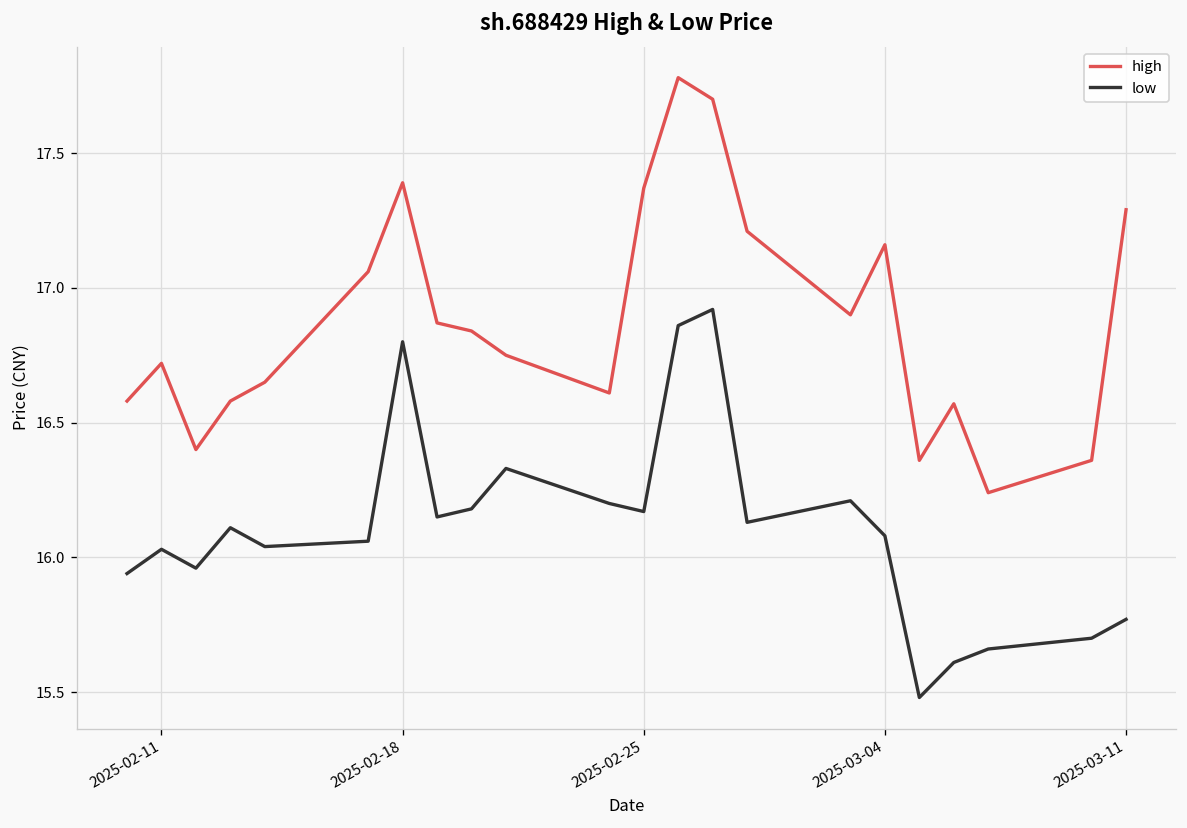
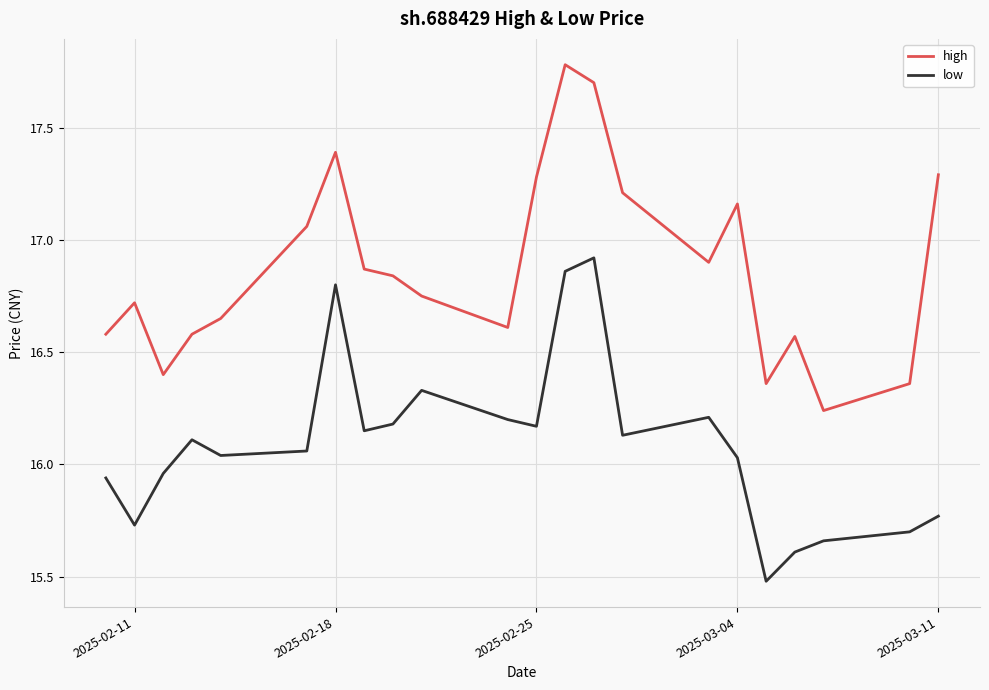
low, 2025-02-11: 16.03 -> 15.73
high, 2025-02-25: 17.37 -> 17.28
low, 2025-03-04: 16.08 -> 16.03
